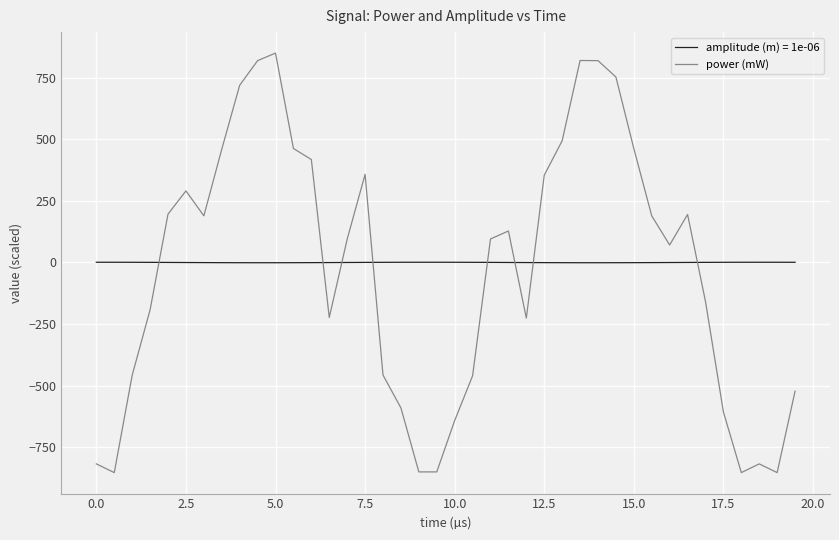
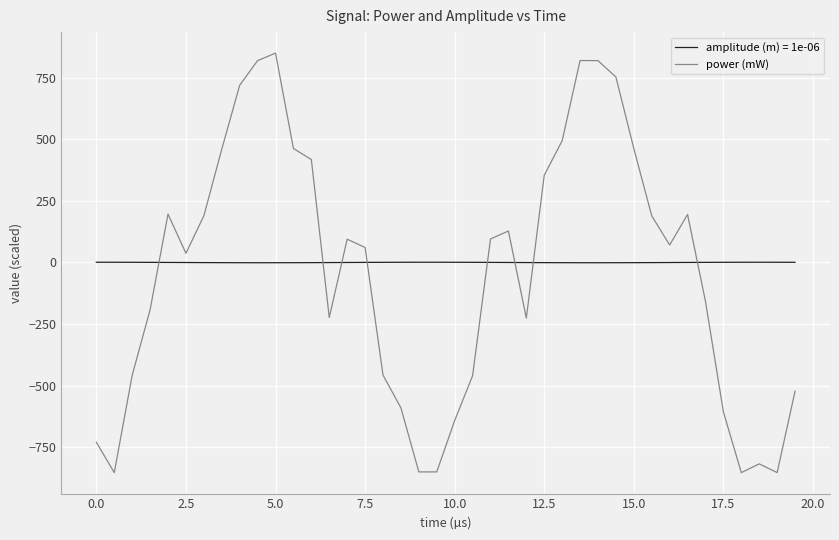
power (mW), 0.0: -820 -> -730
power (mW), 2.5: 290 -> 40
power (mW), 7.5: 360 -> 60
